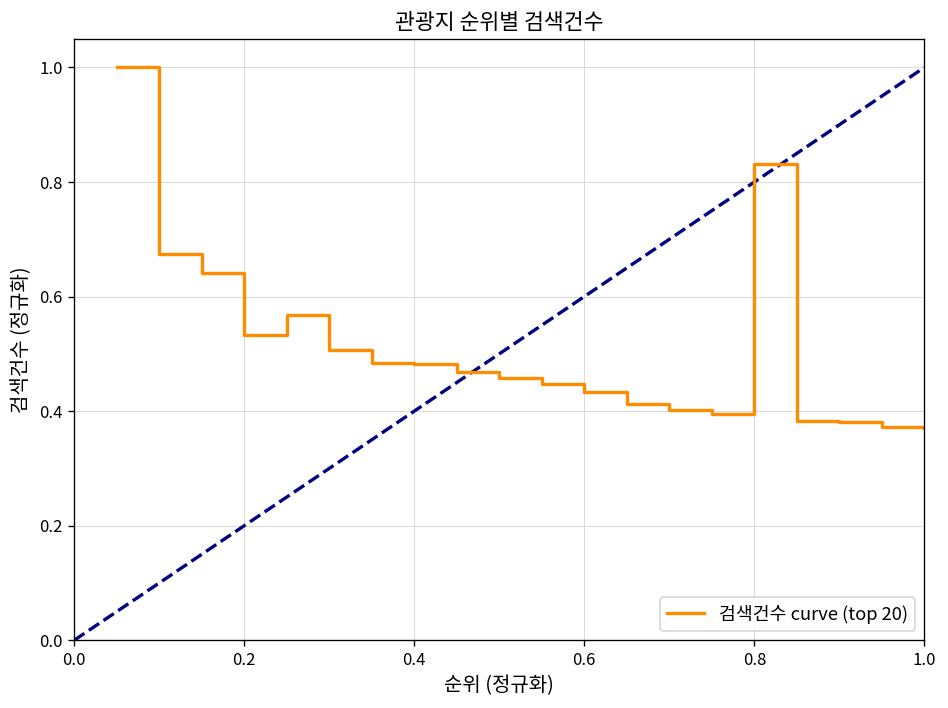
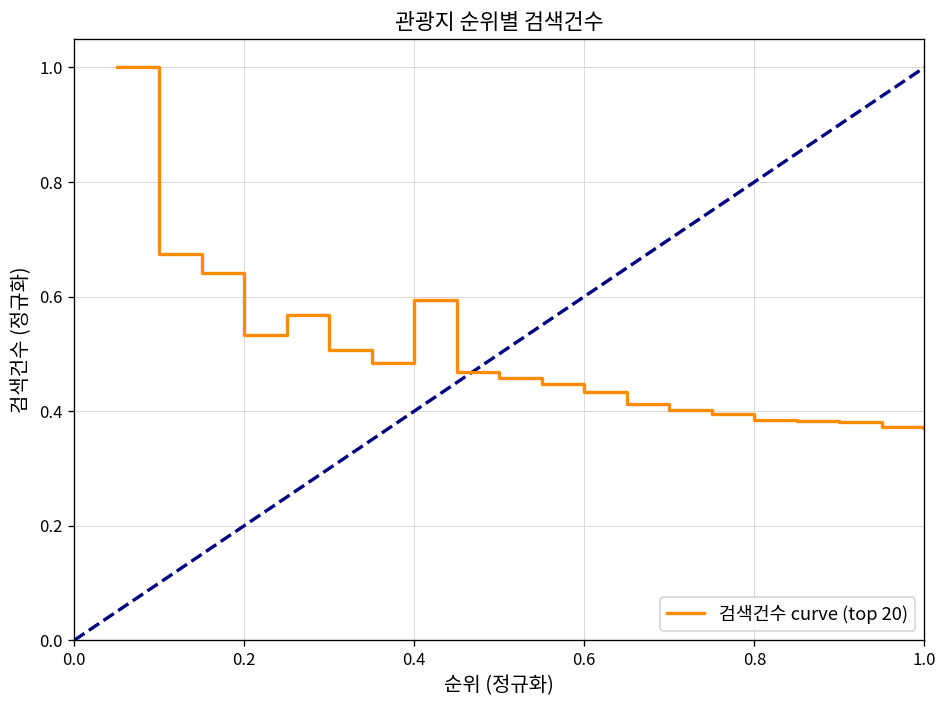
검색건수 curve (top 20), 0.4: 0.48 -> 0.59
검색건수 curve (top 20), 0.8: 0.83 -> 0.38
